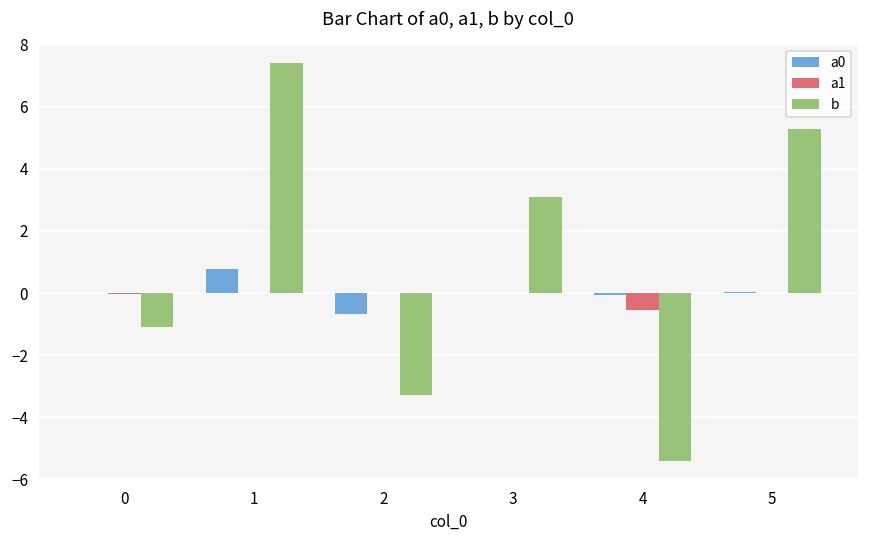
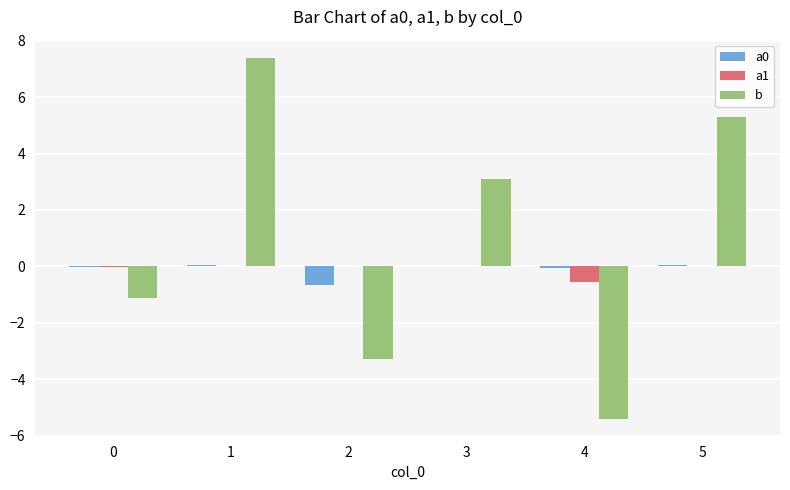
a0, 1: 0.8 -> 0.0
